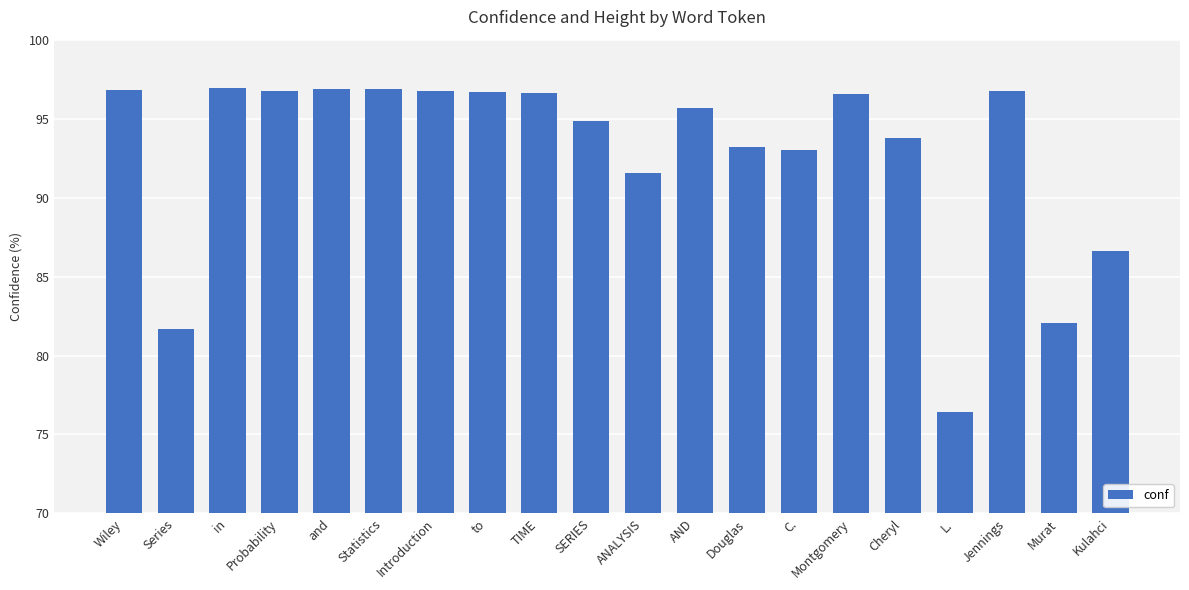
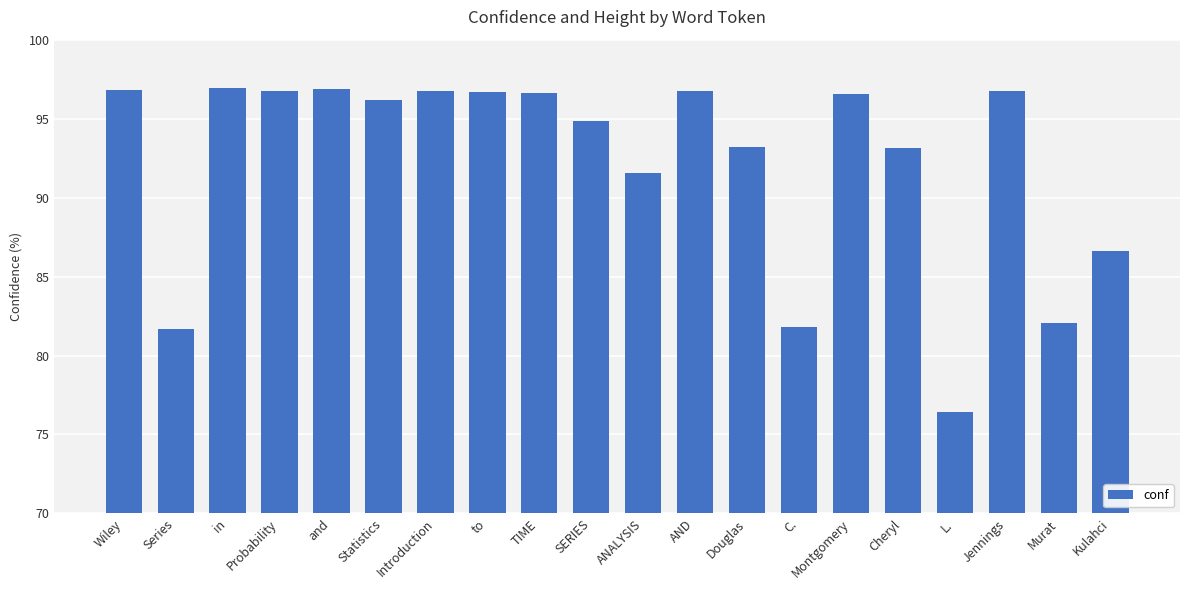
Statistics: 96.9 -> 96.2
AND: 95.7 -> 96.7
C.: 93.0 -> 81.8
Cheryl: 93.8 -> 93.1
